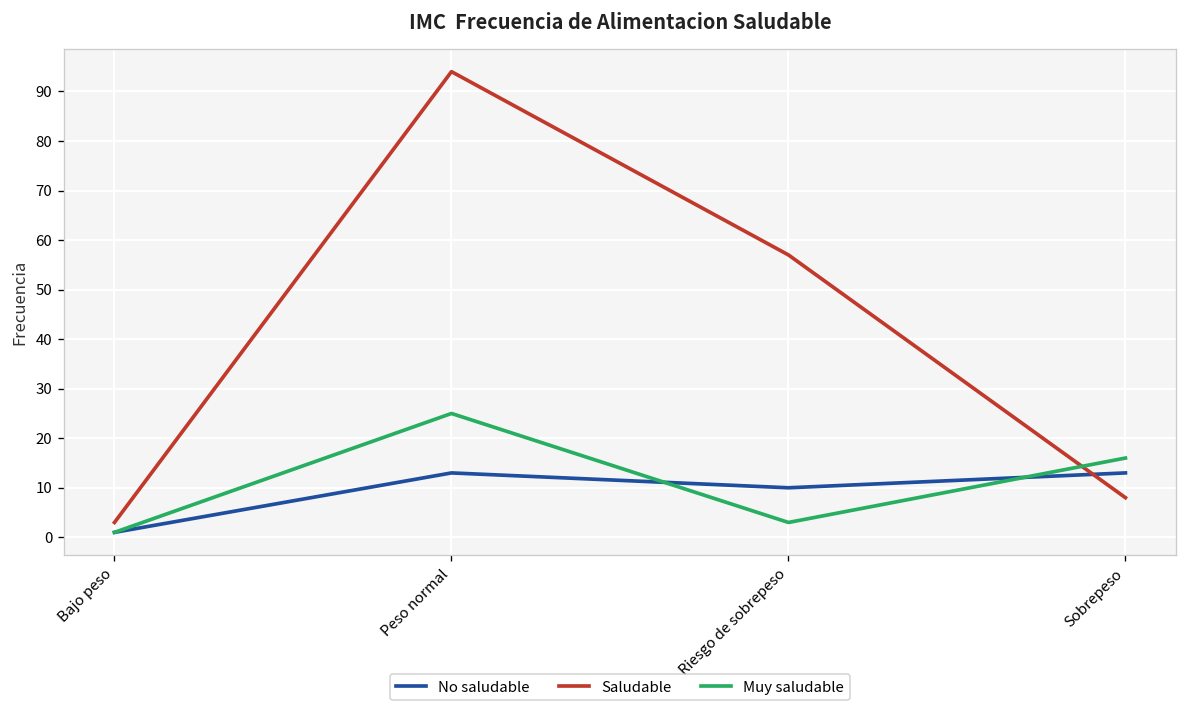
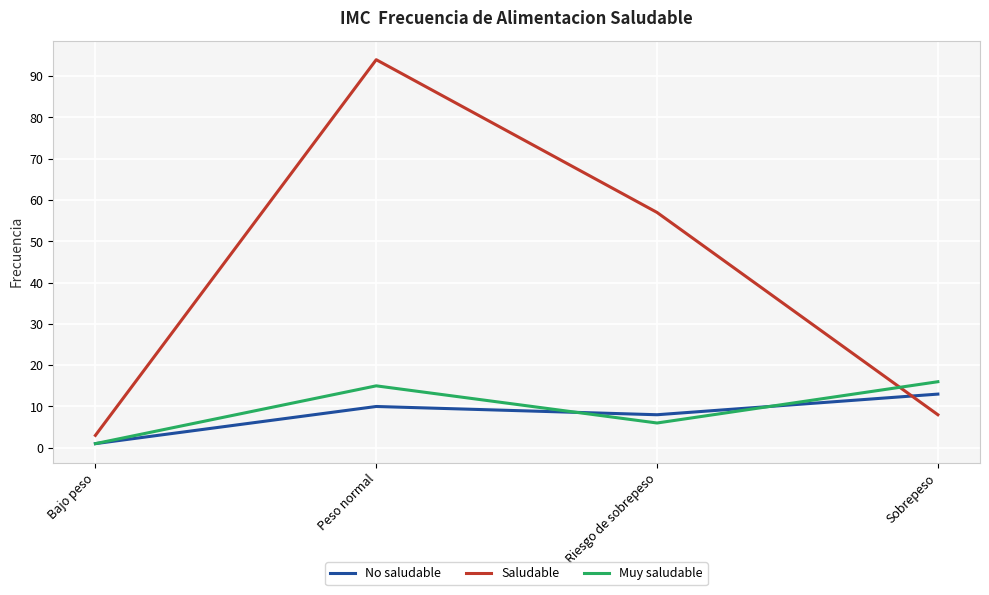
No saludable, Peso normal: 13 -> 10
Muy saludable, Peso normal: 25 -> 15
No saludable, Riesgo de sobrepeso: 10 -> 8
Muy saludable, Riesgo de sobrepeso: 3 -> 6
